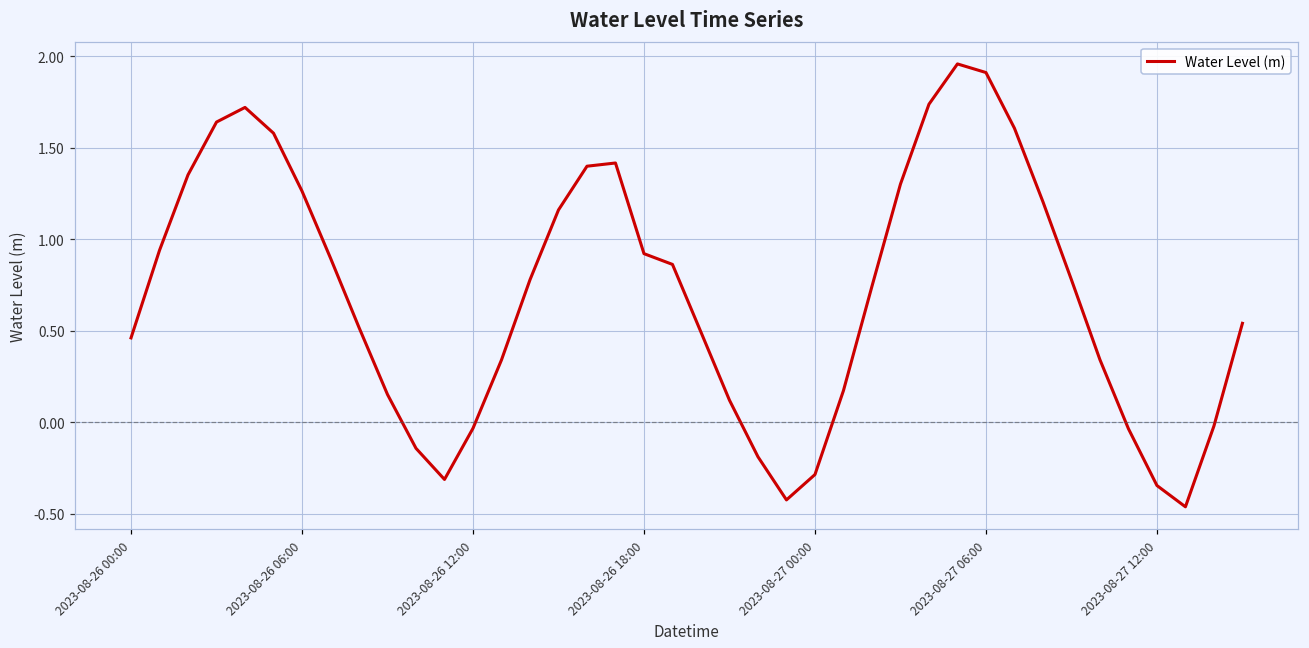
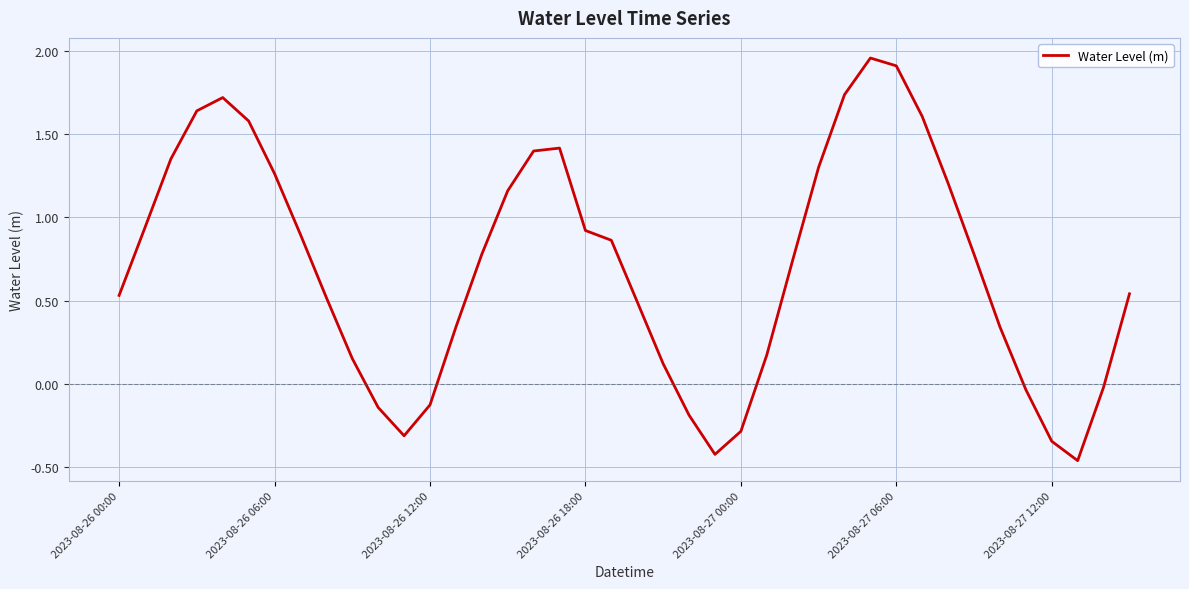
2023-08-26 00:00: 0.46 -> 0.53
2023-08-26 12:00: -0.03 -> -0.13
